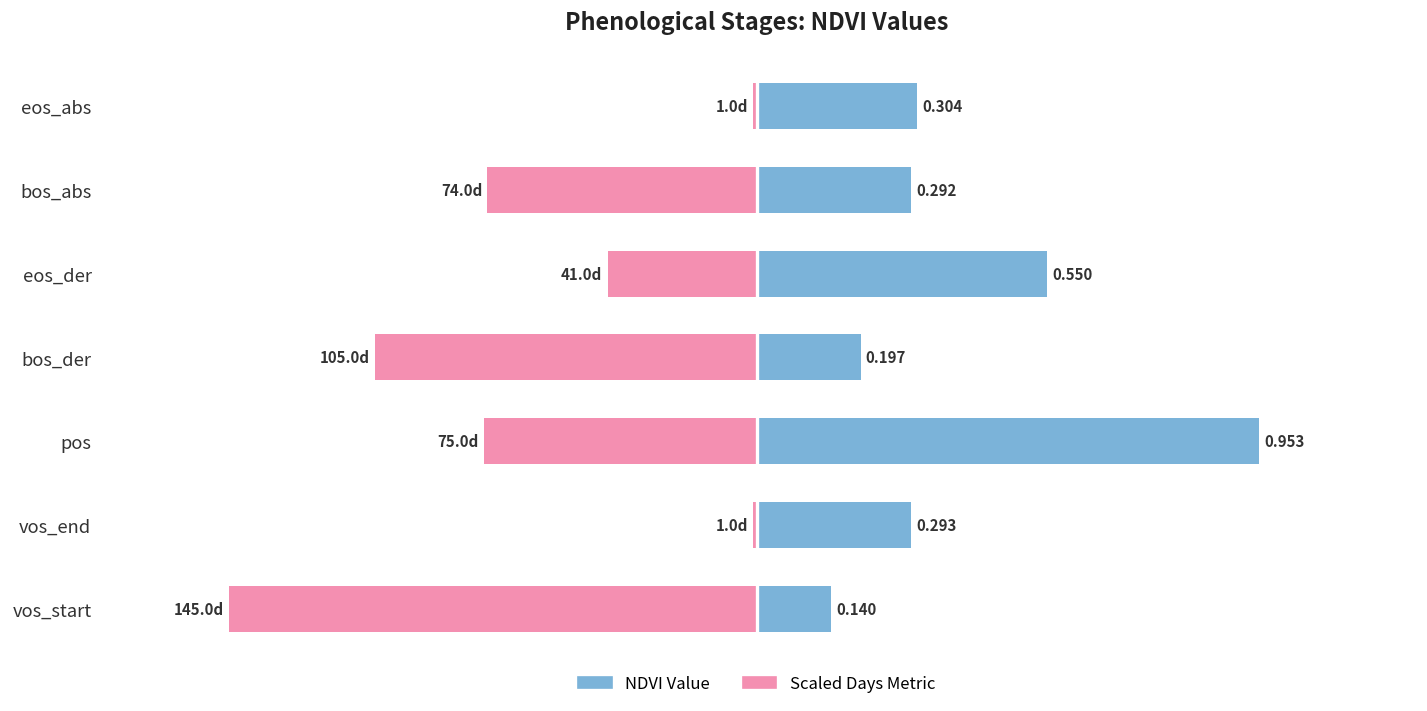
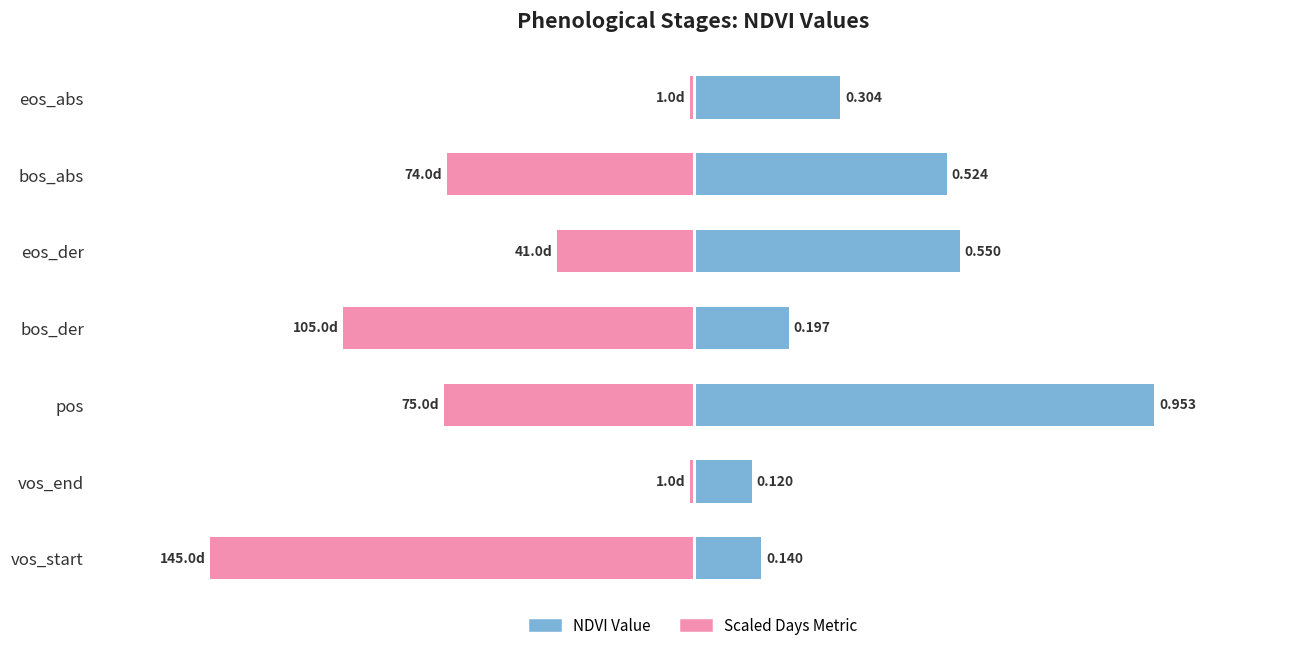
NDVI Value, bos_abs: 0.292 -> 0.524
NDVI Value, vos_end: 0.293 -> 0.120
